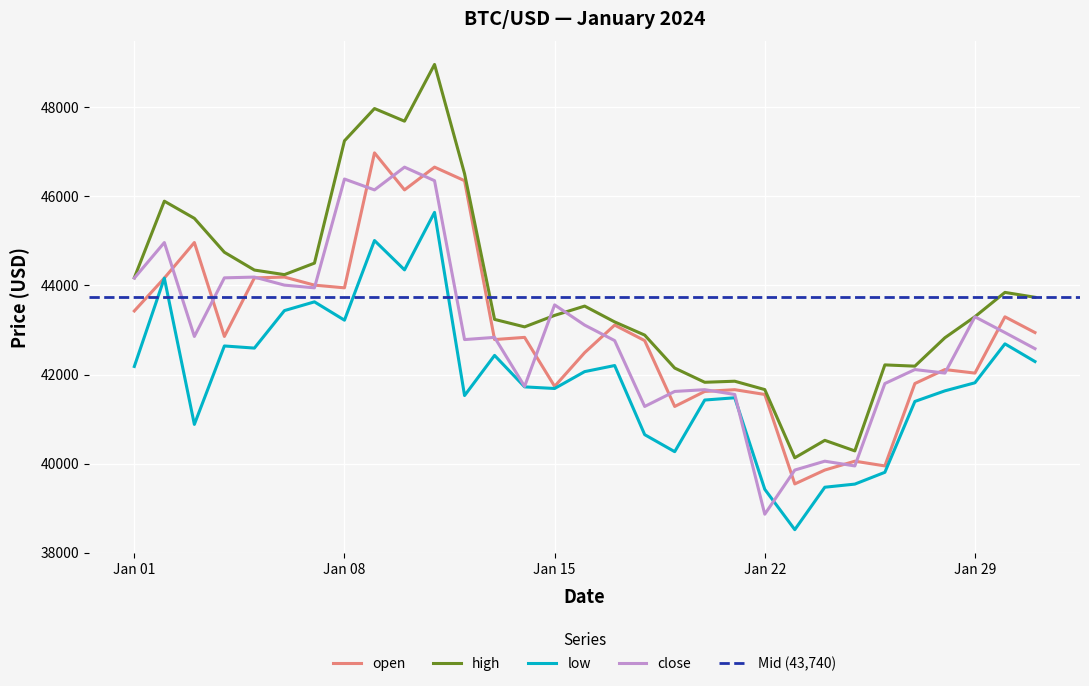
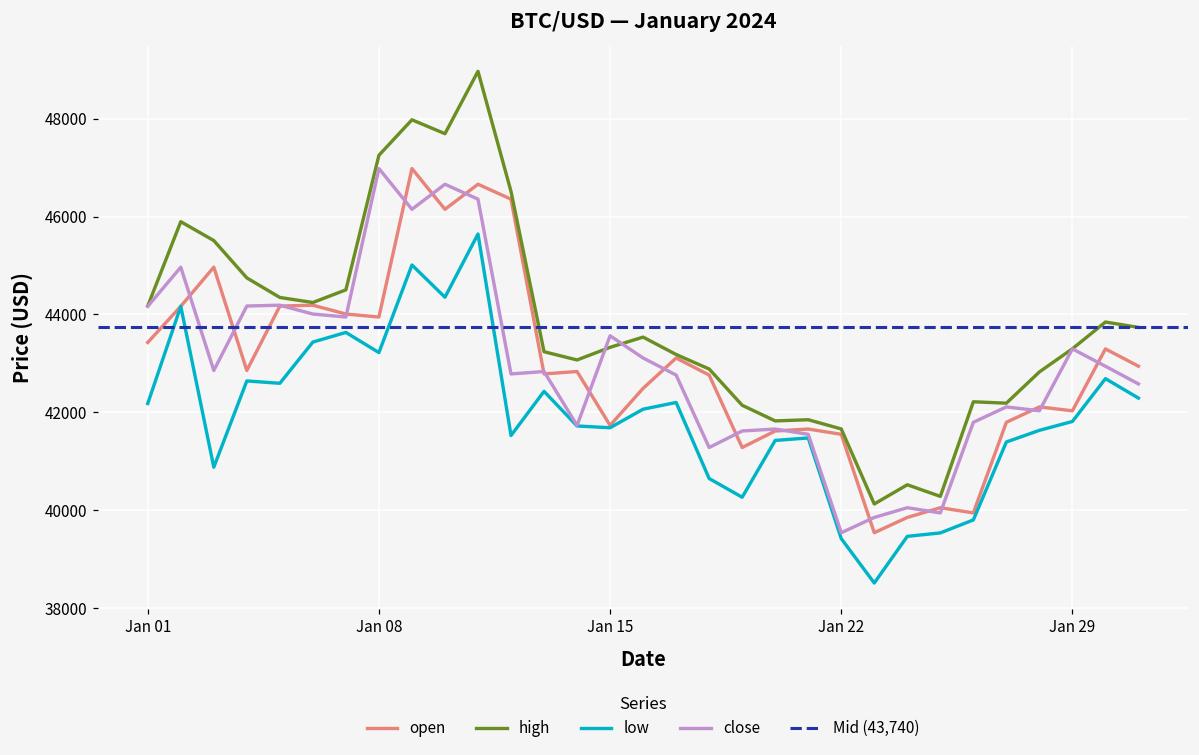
close, Jan 08: 46400 -> 47000
close, Jan 22: 38900 -> 39500
